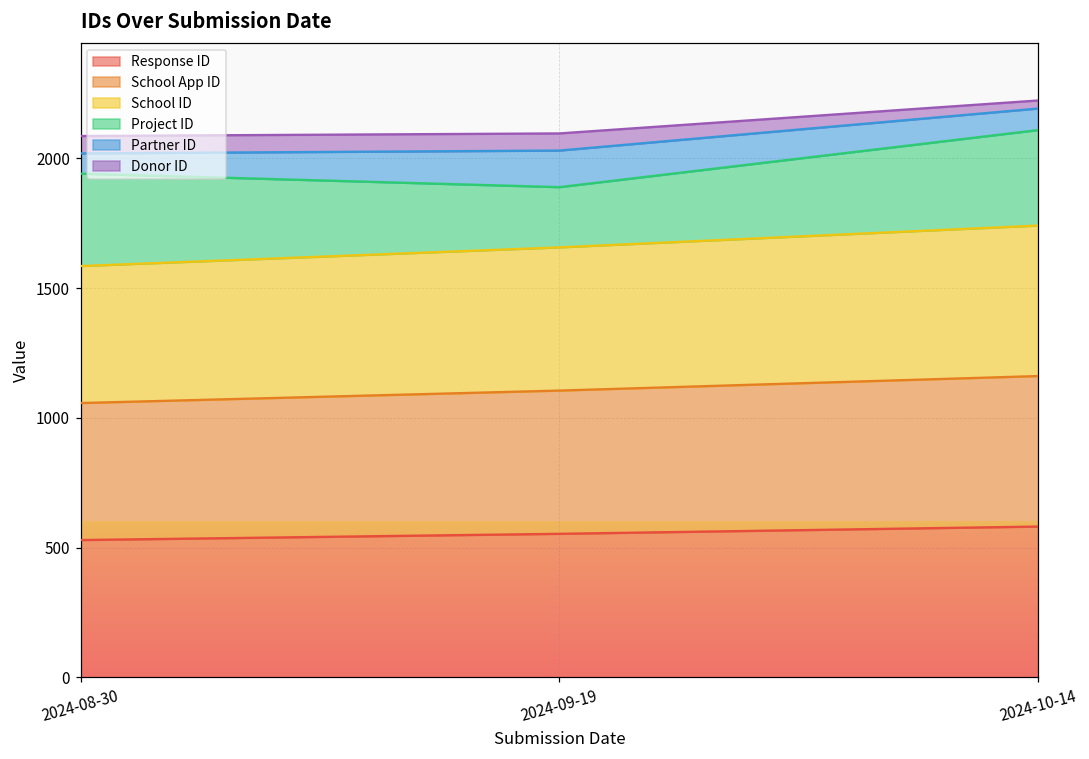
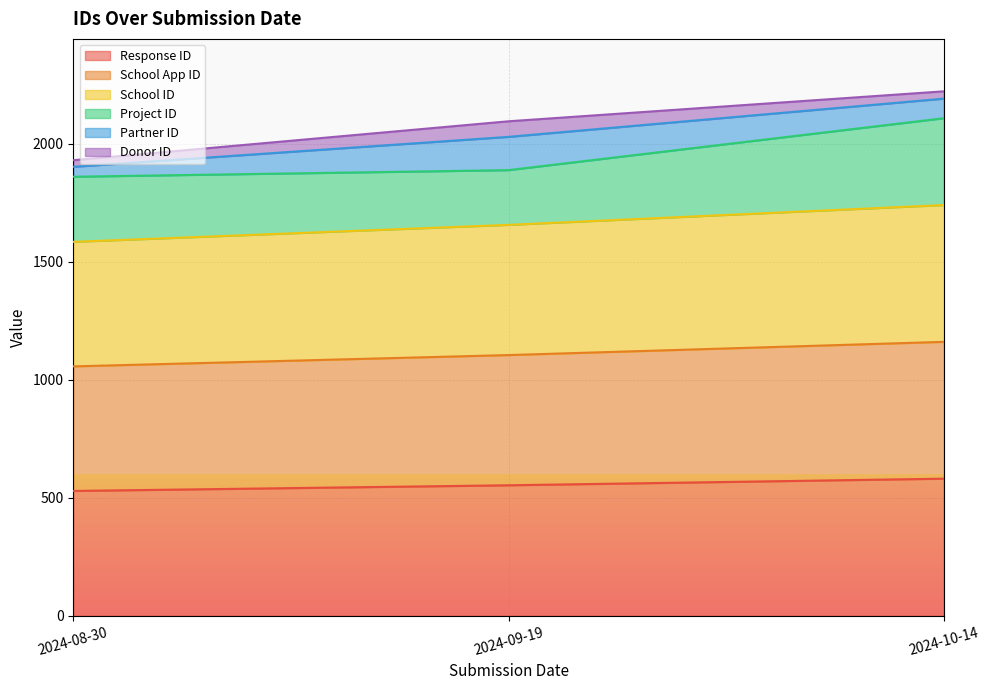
Project ID, 2024-08-30: 360 -> 280
Partner ID, 2024-08-30: 80 -> 40
Donor ID, 2024-08-30: 70 -> 30
